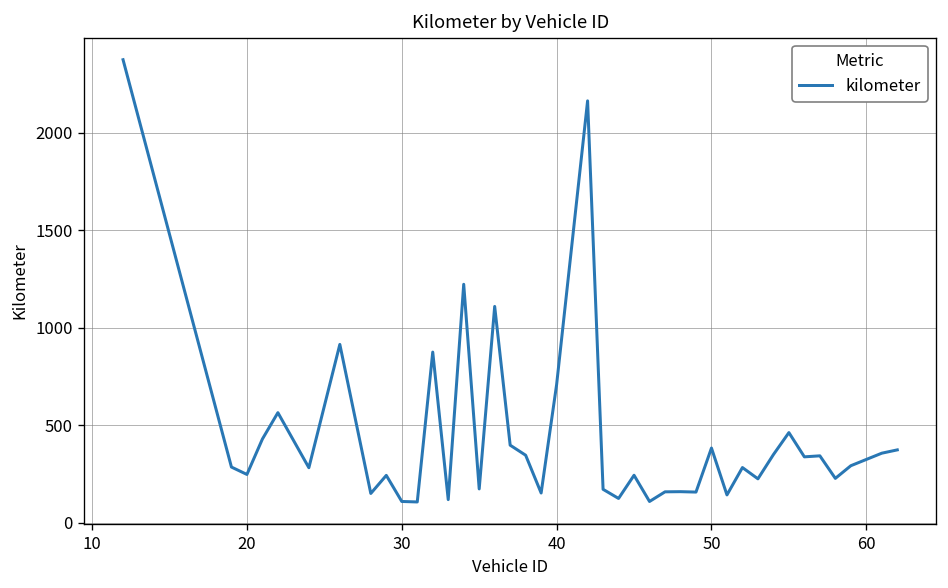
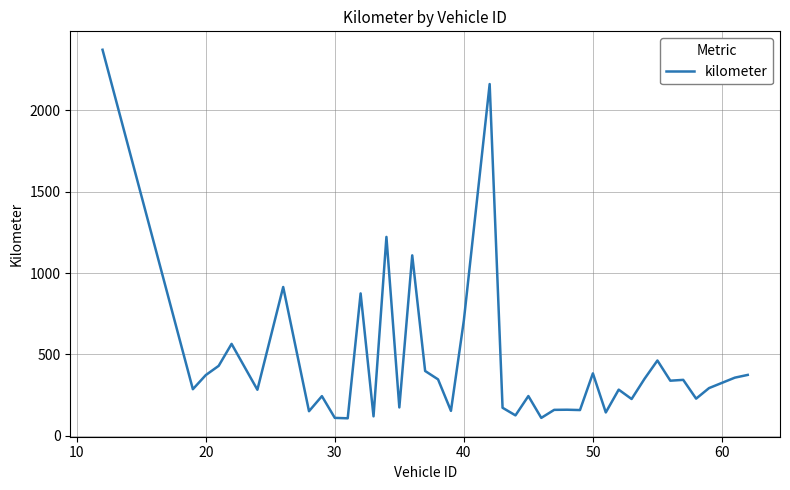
20: 250 -> 370
